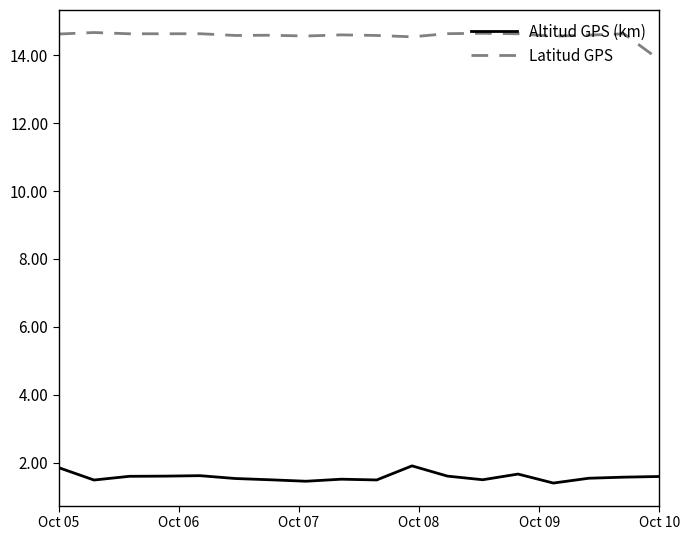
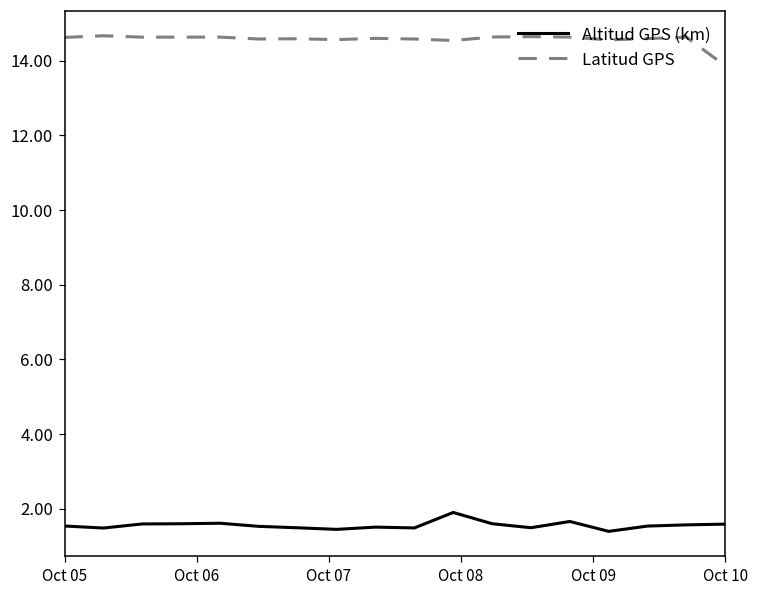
Altitud GPS (km), Oct 05: 1.9 -> 1.5
